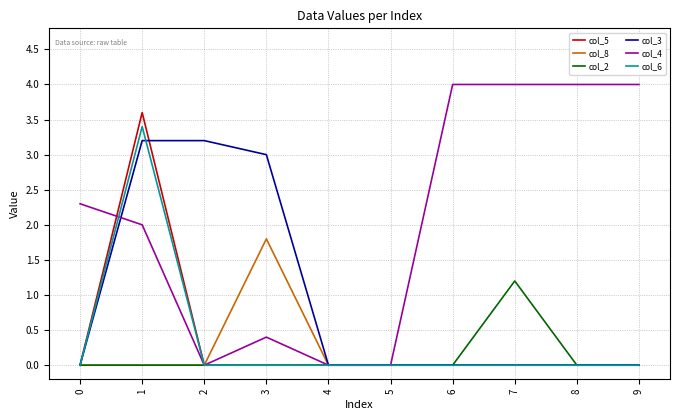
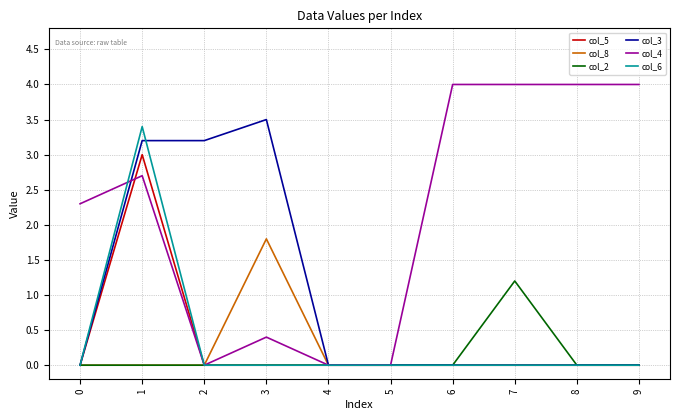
col_5, 1: 3.6 -> 3.0
col_4, 1: 2.0 -> 2.7
col_3, 3: 3.0 -> 3.5
